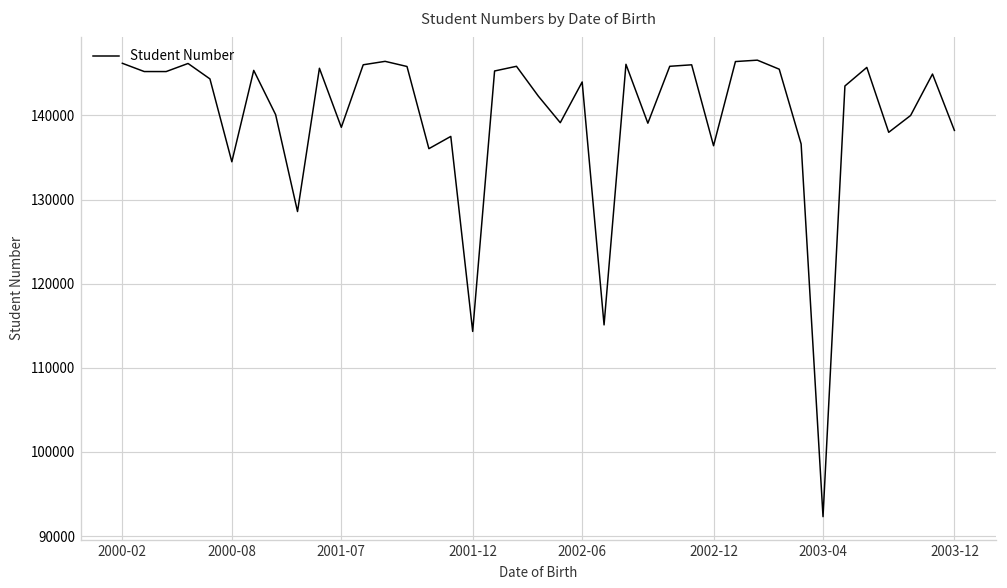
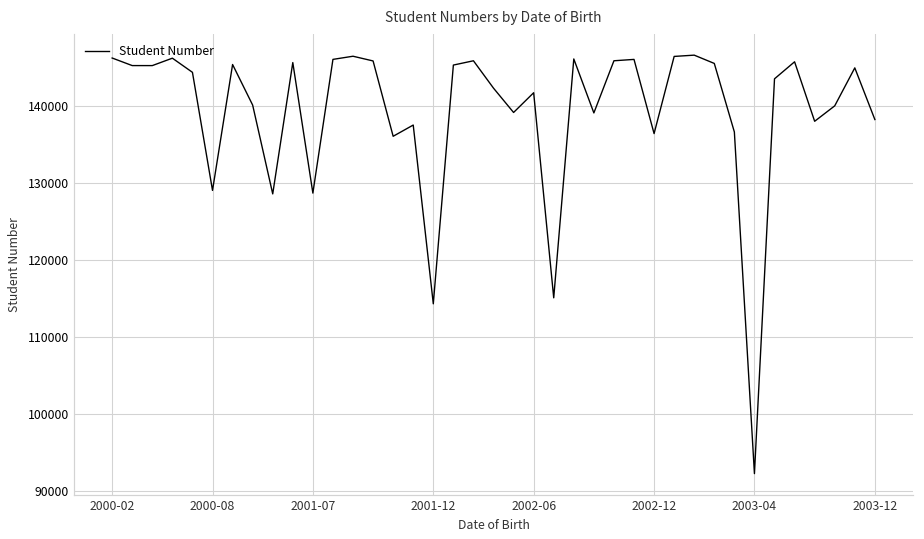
2000-08: 134000 -> 129000
2001-07: 139000 -> 129000
2002-06: 144000 -> 142000
